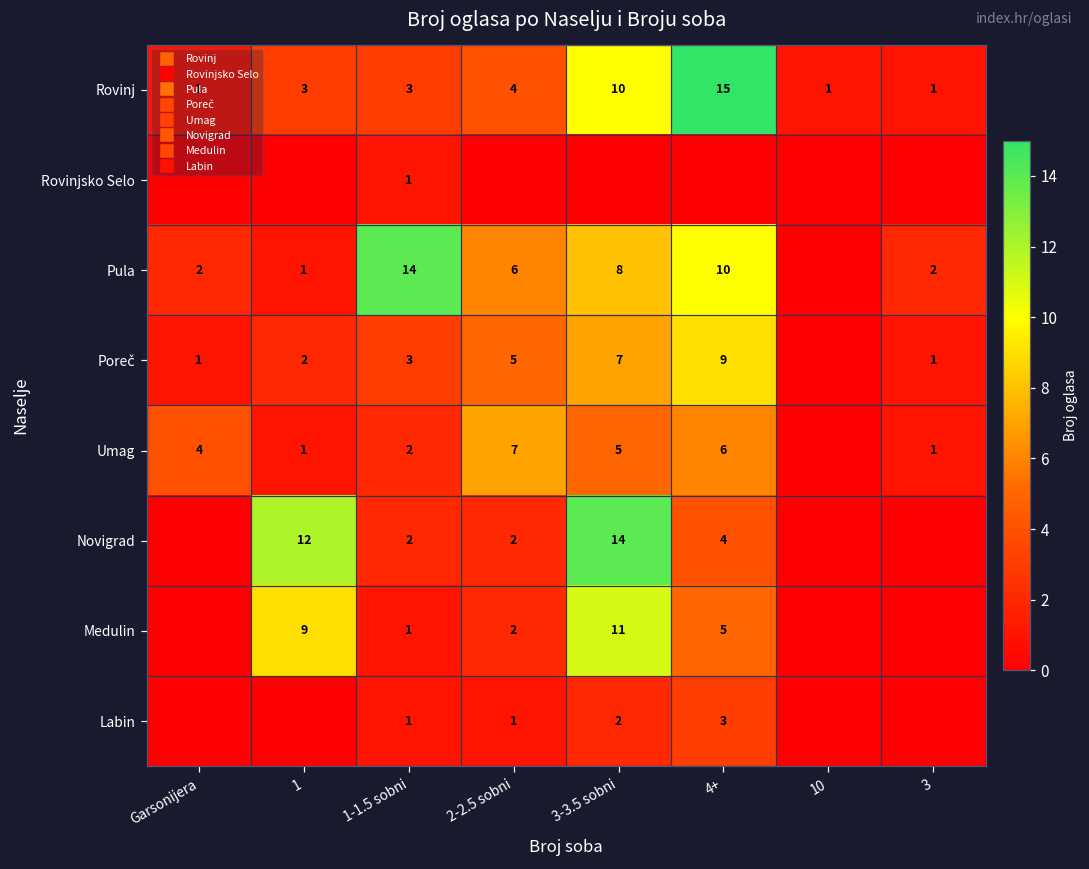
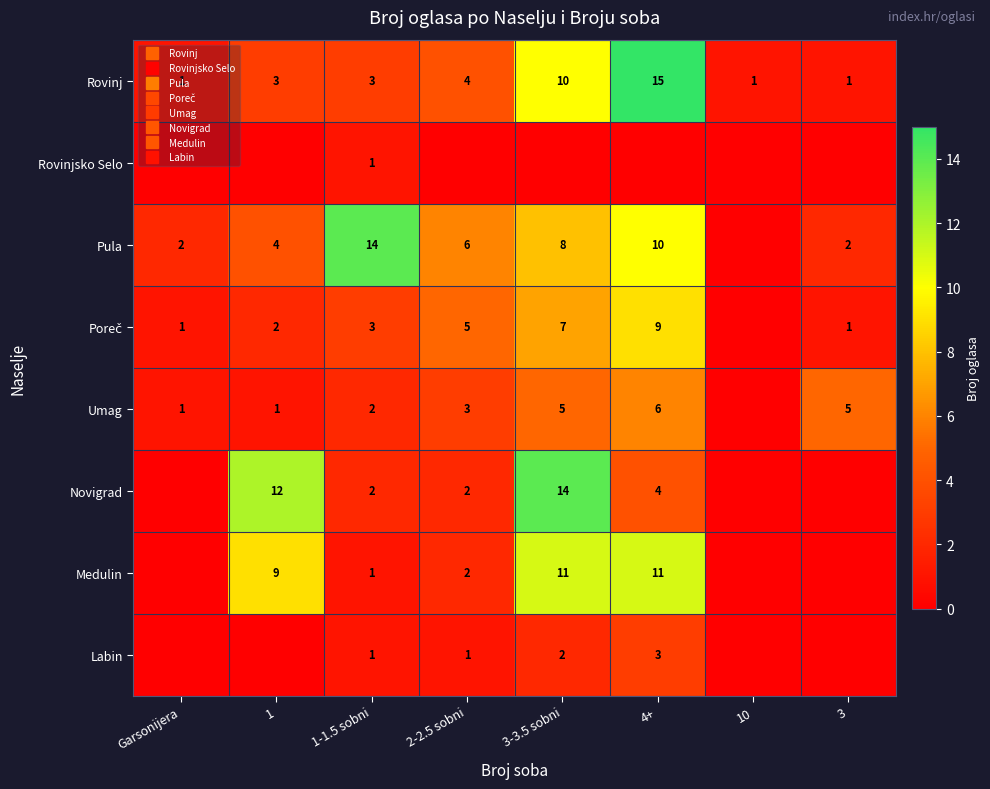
Pula, 1: 1 -> 4
Umag, Garsonijera: 4 -> 1
Umag, 2-2.5 sobni: 7 -> 3
Umag, 3: 1 -> 5
Medulin, 4+: 5 -> 11
